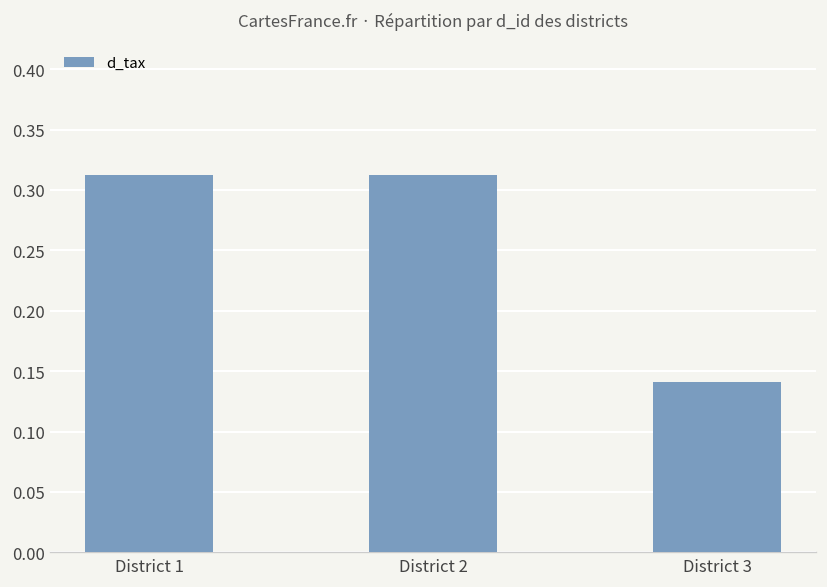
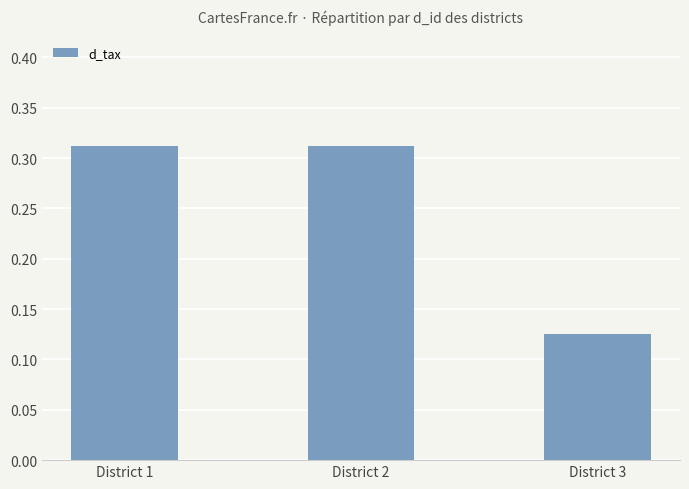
District 3: 0.141 -> 0.125
